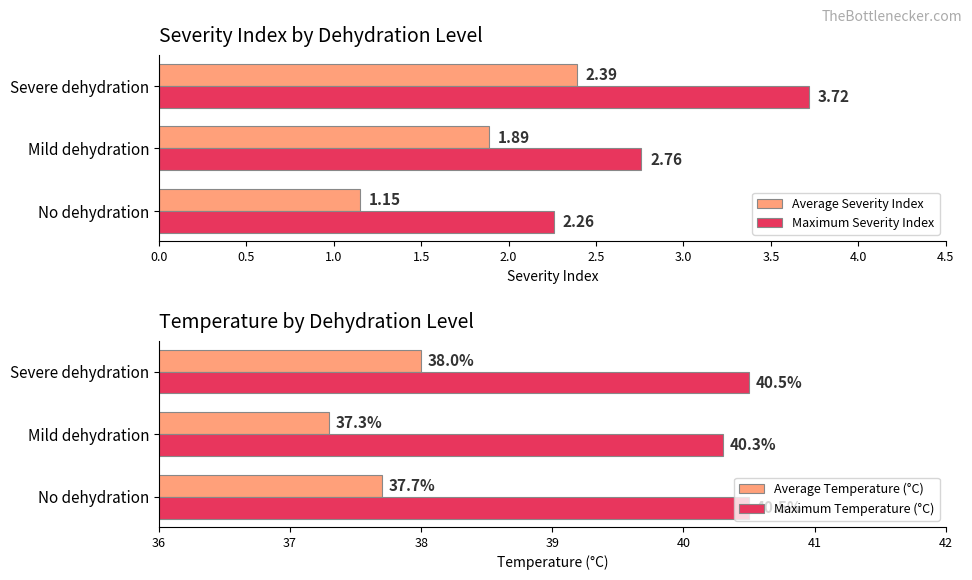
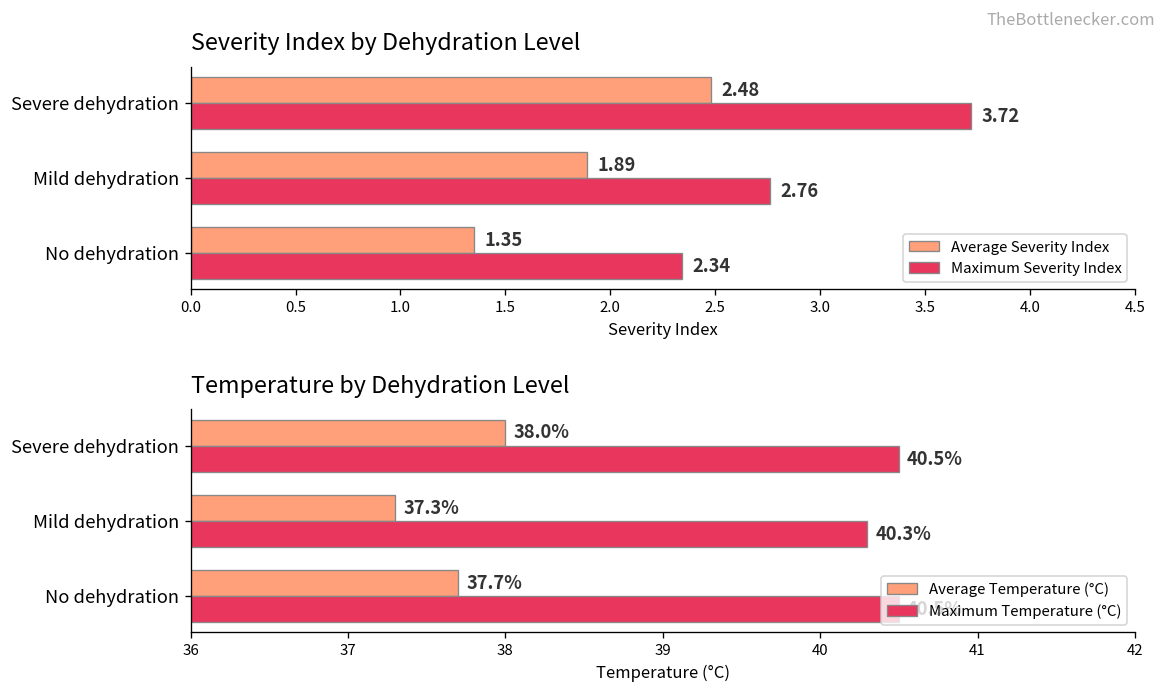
Severity Index by Dehydration Level, Average Severity Index, Severe dehydration: 2.39 -> 2.48
Severity Index by Dehydration Level, Average Severity Index, No dehydration: 1.15 -> 1.35
Severity Index by Dehydration Level, Maximum Severity Index, No dehydration: 2.26 -> 2.34
